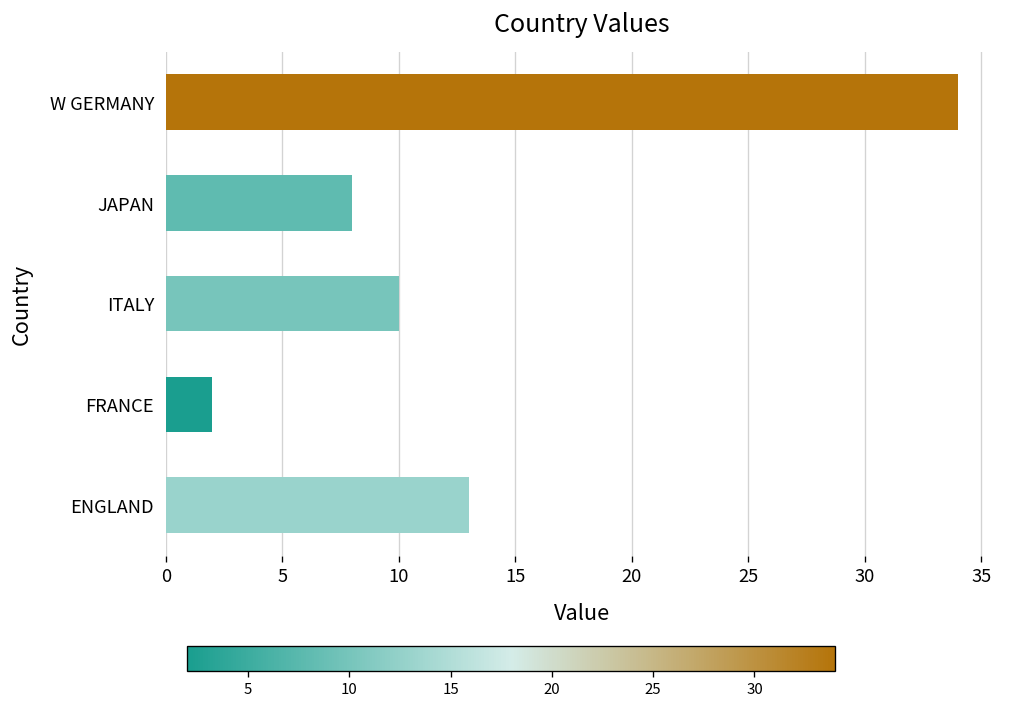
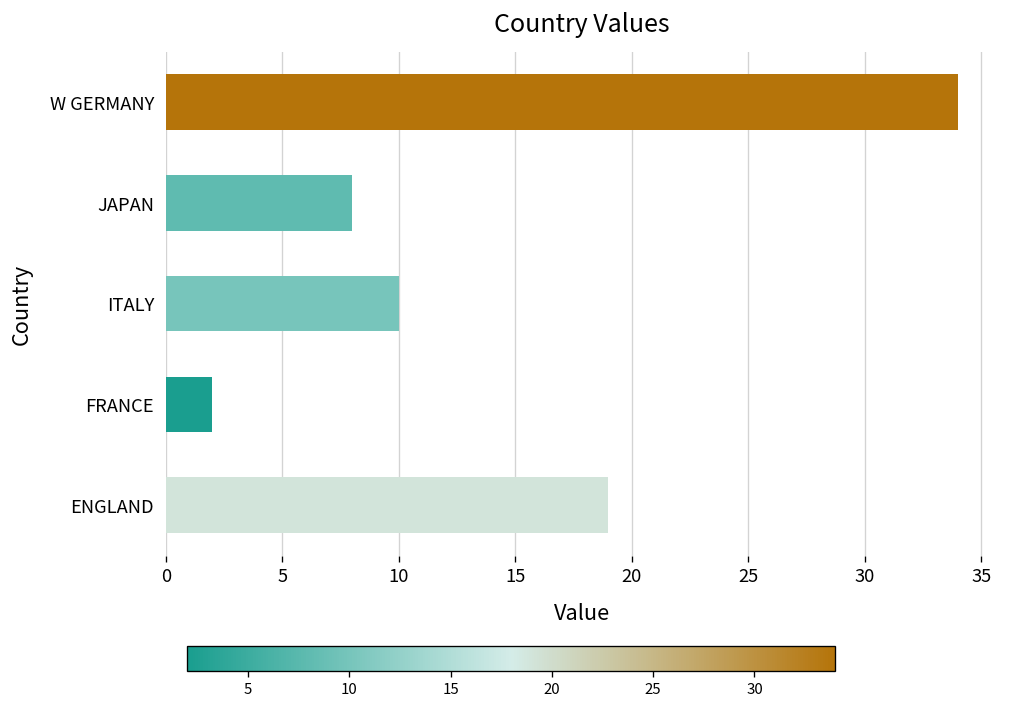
ENGLAND: 13 -> 19
